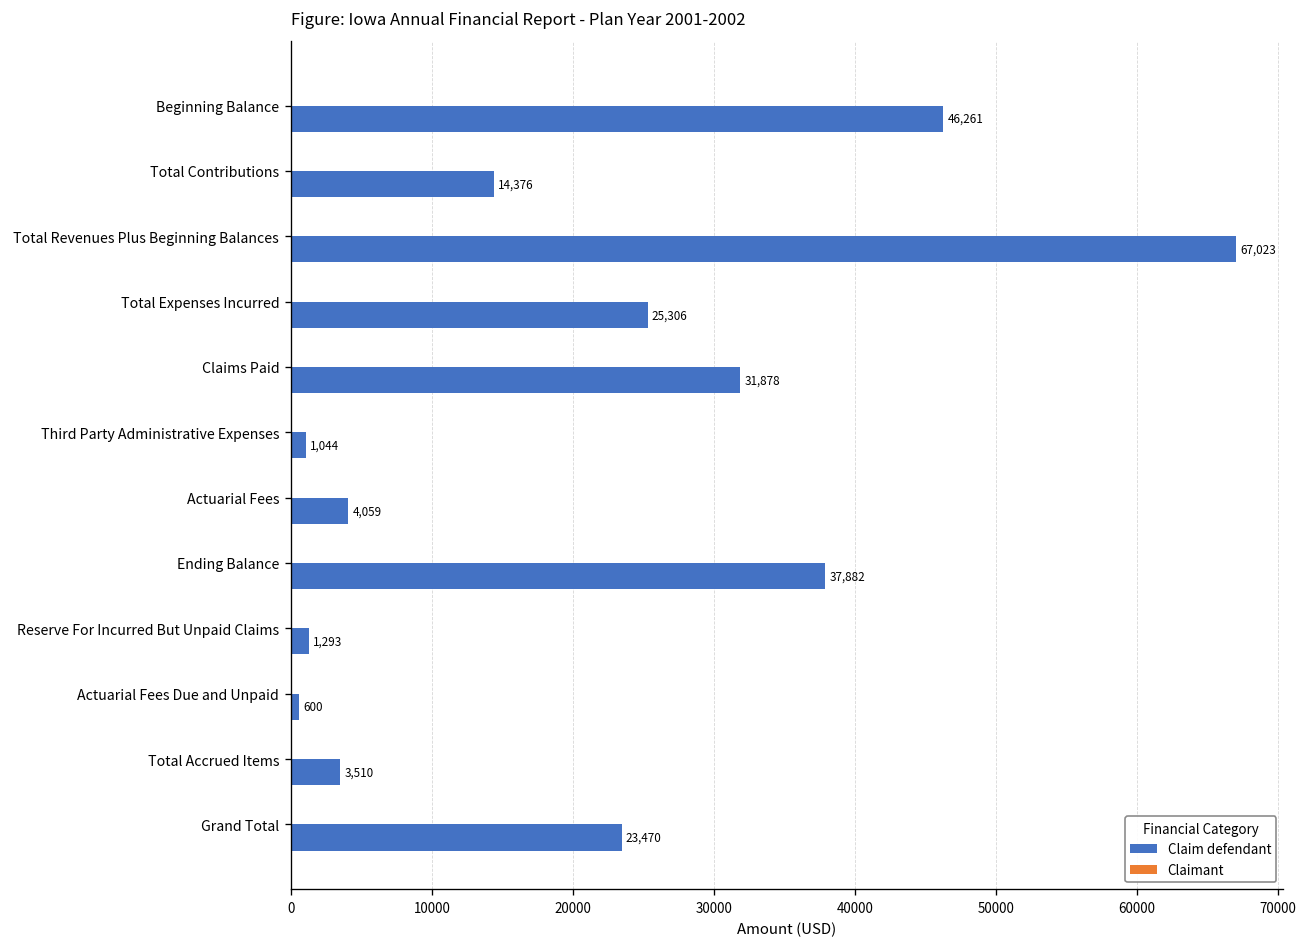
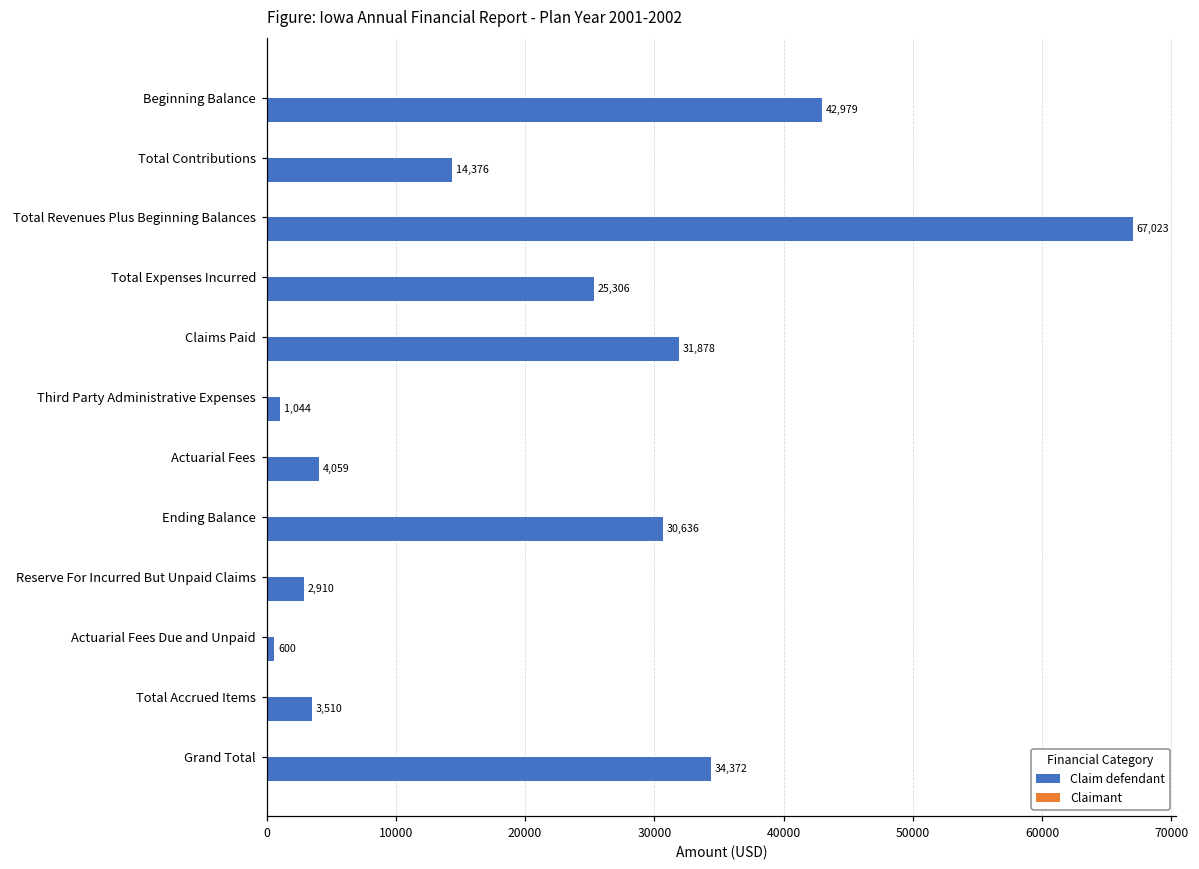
Claim defendant, Beginning Balance: 46,261 -> 42,979
Claim defendant, Ending Balance: 37,882 -> 30,636
Claim defendant, Reserve For Incurred But Unpaid Claims: 1,293 -> 2,910
Claim defendant, Grand Total: 23,470 -> 34,372
